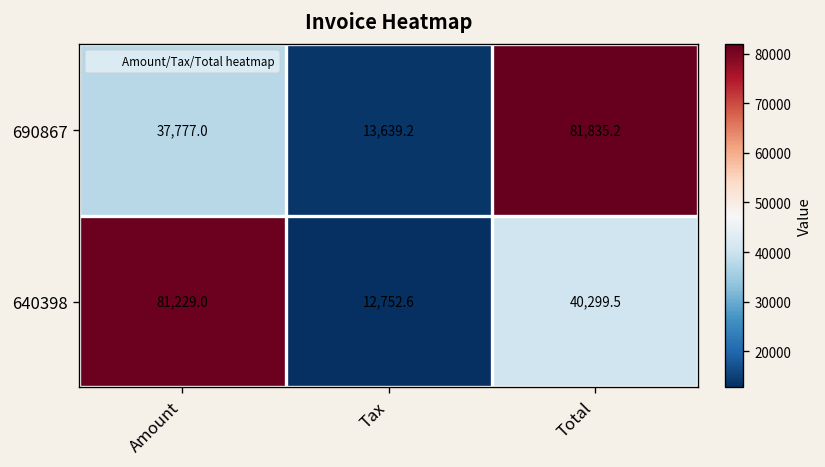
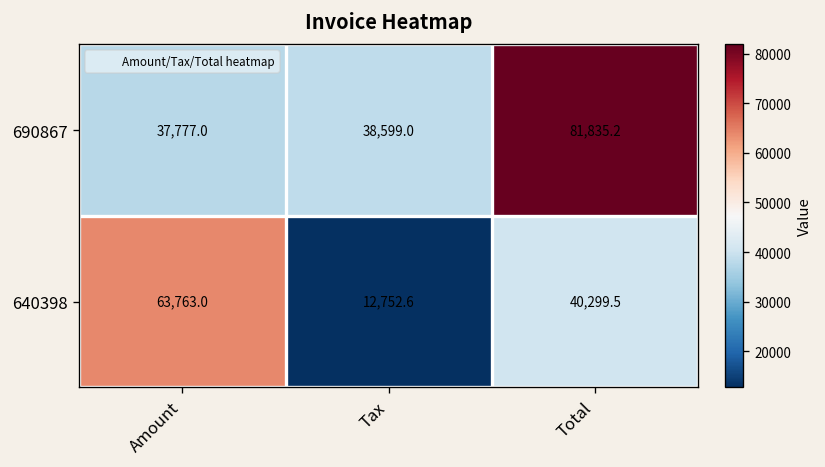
690867, Tax: 13,639.2 -> 38,599.0
640398, Amount: 81,229.0 -> 63,763.0
